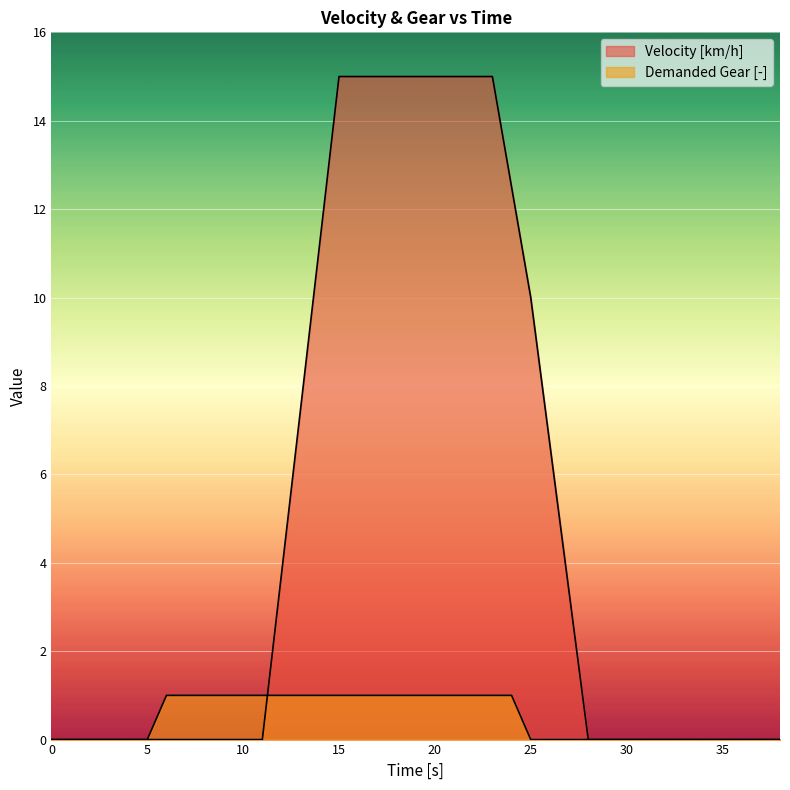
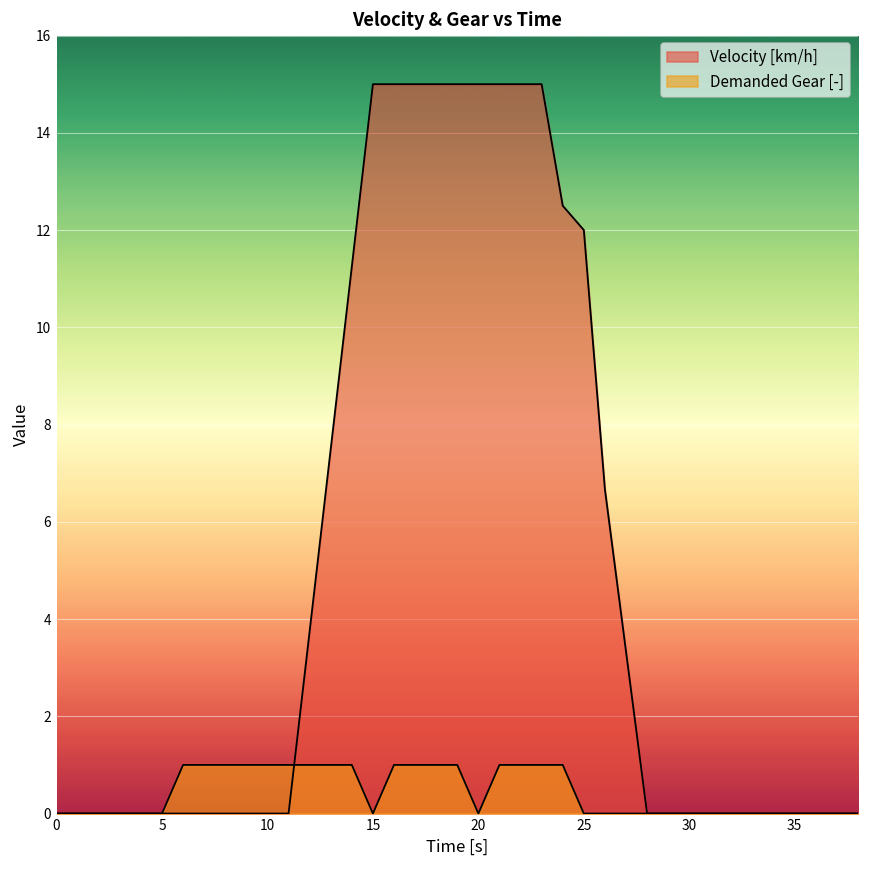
Demanded Gear [-], 15: 1 -> 0
Demanded Gear [-], 20: 1 -> 0
Velocity [km/h], 25: 10 -> 12
